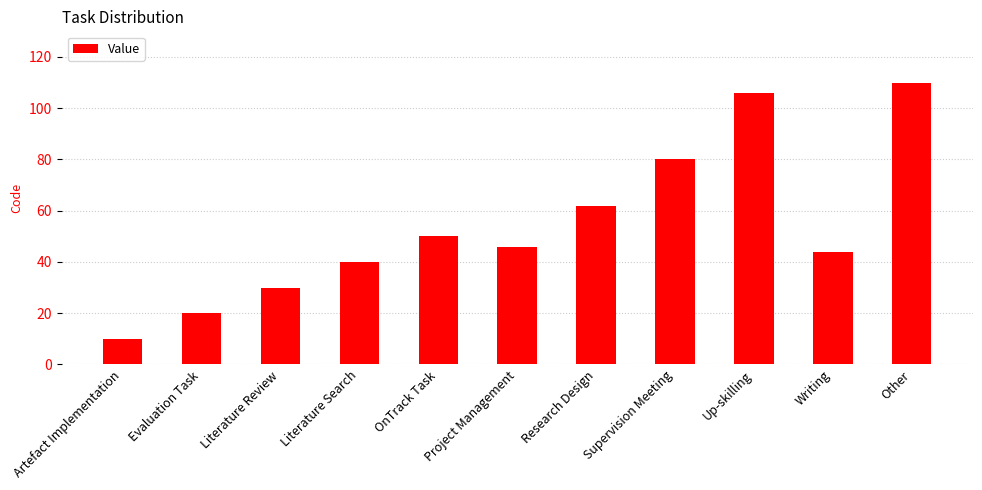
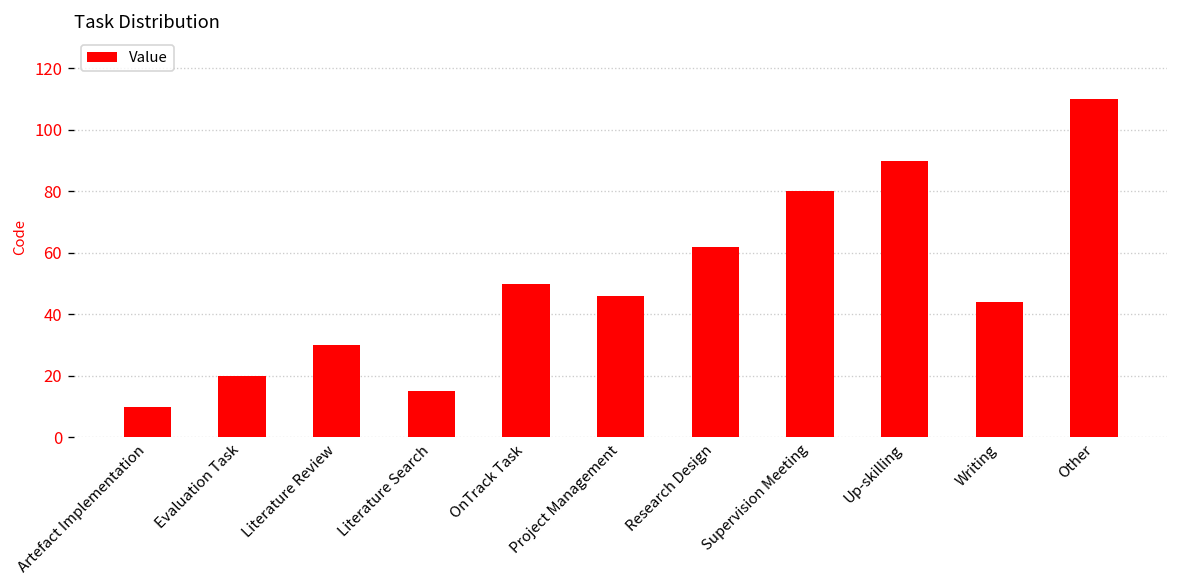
Literature Search: 40 -> 15
Up-skilling: 106 -> 90
